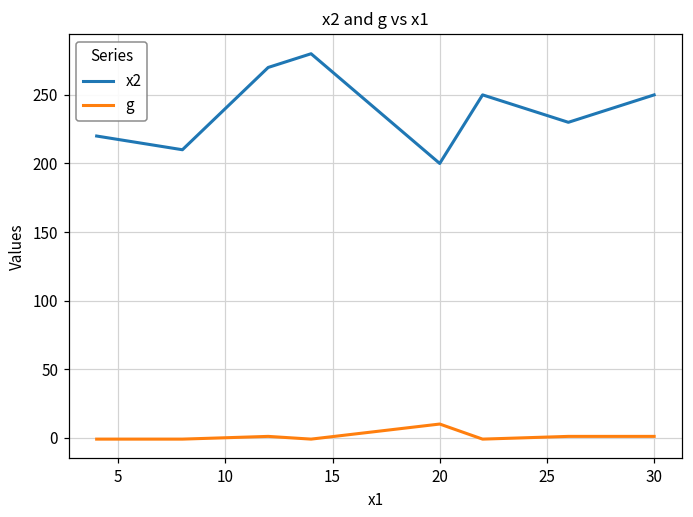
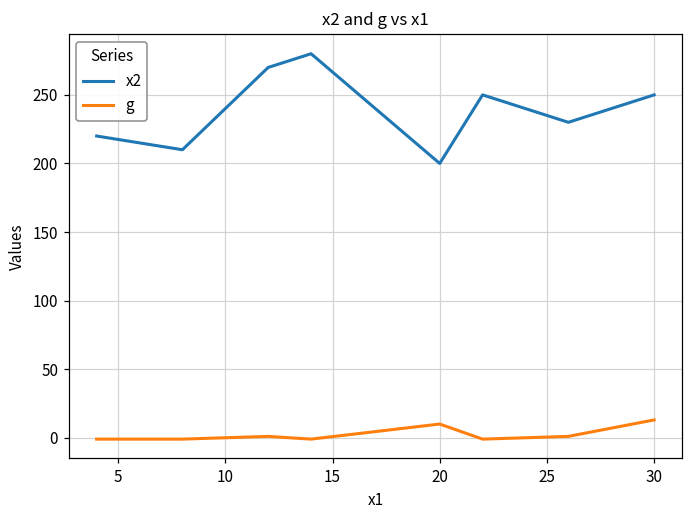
g, 30: 1 -> 13
